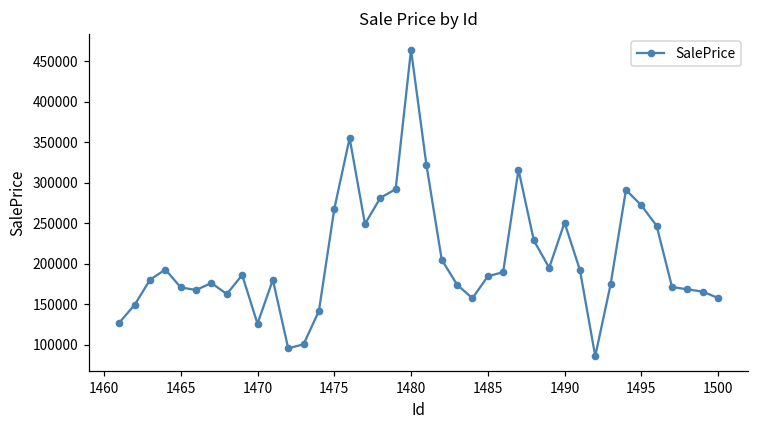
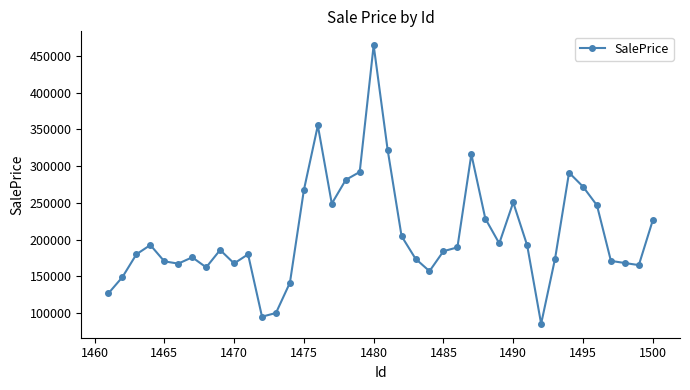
1470: 130000 -> 170000
1500: 160000 -> 230000
